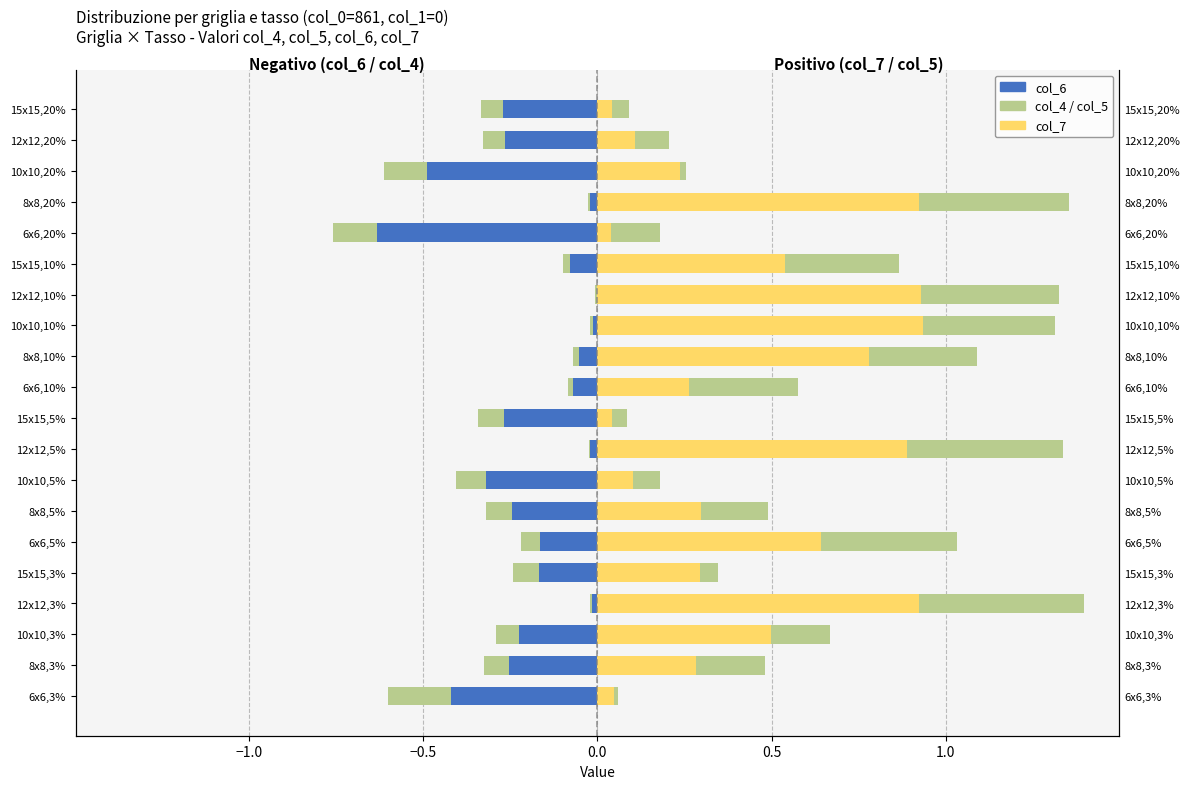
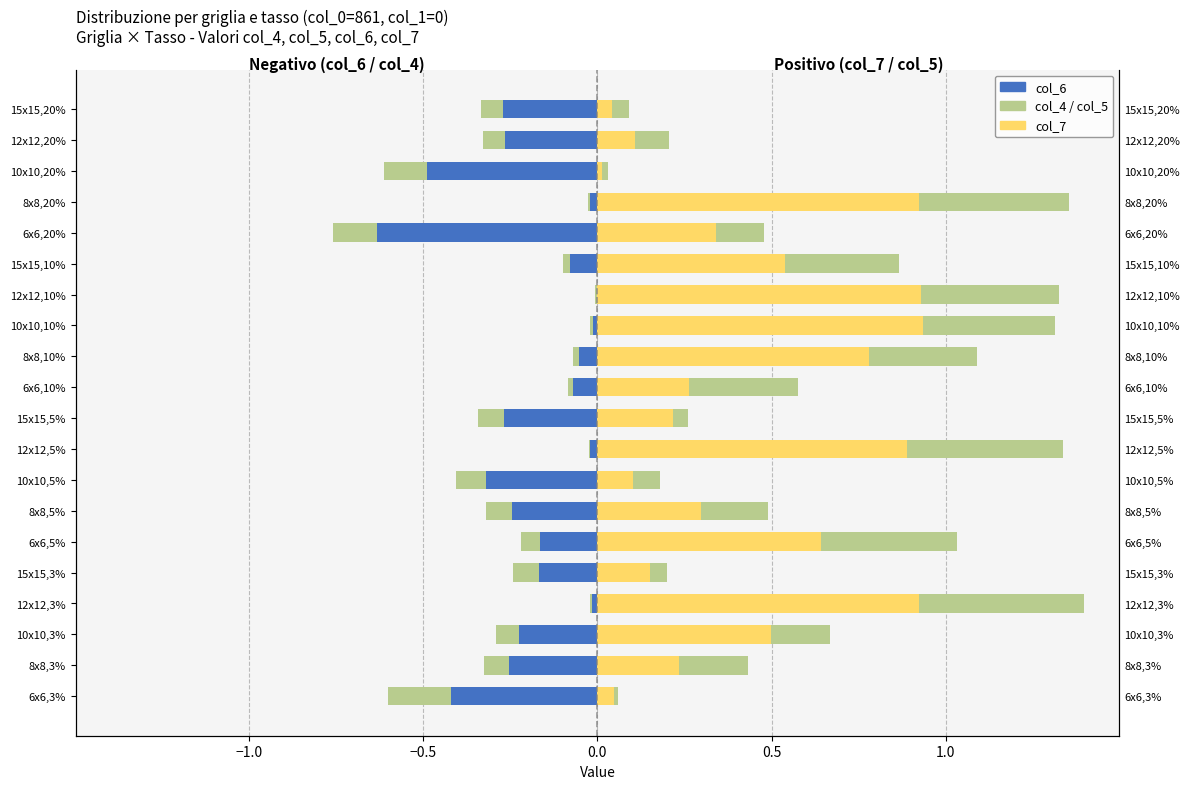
col_7, 10x10,20%: 0.24 -> 0.01
col_7, 6x6,20%: 0.04 -> 0.34
col_7, 15x15,5%: 0.04 -> 0.22
col_7, 15x15,3%: 0.30 -> 0.15
col_7, 8x8,3%: 0.28 -> 0.23
